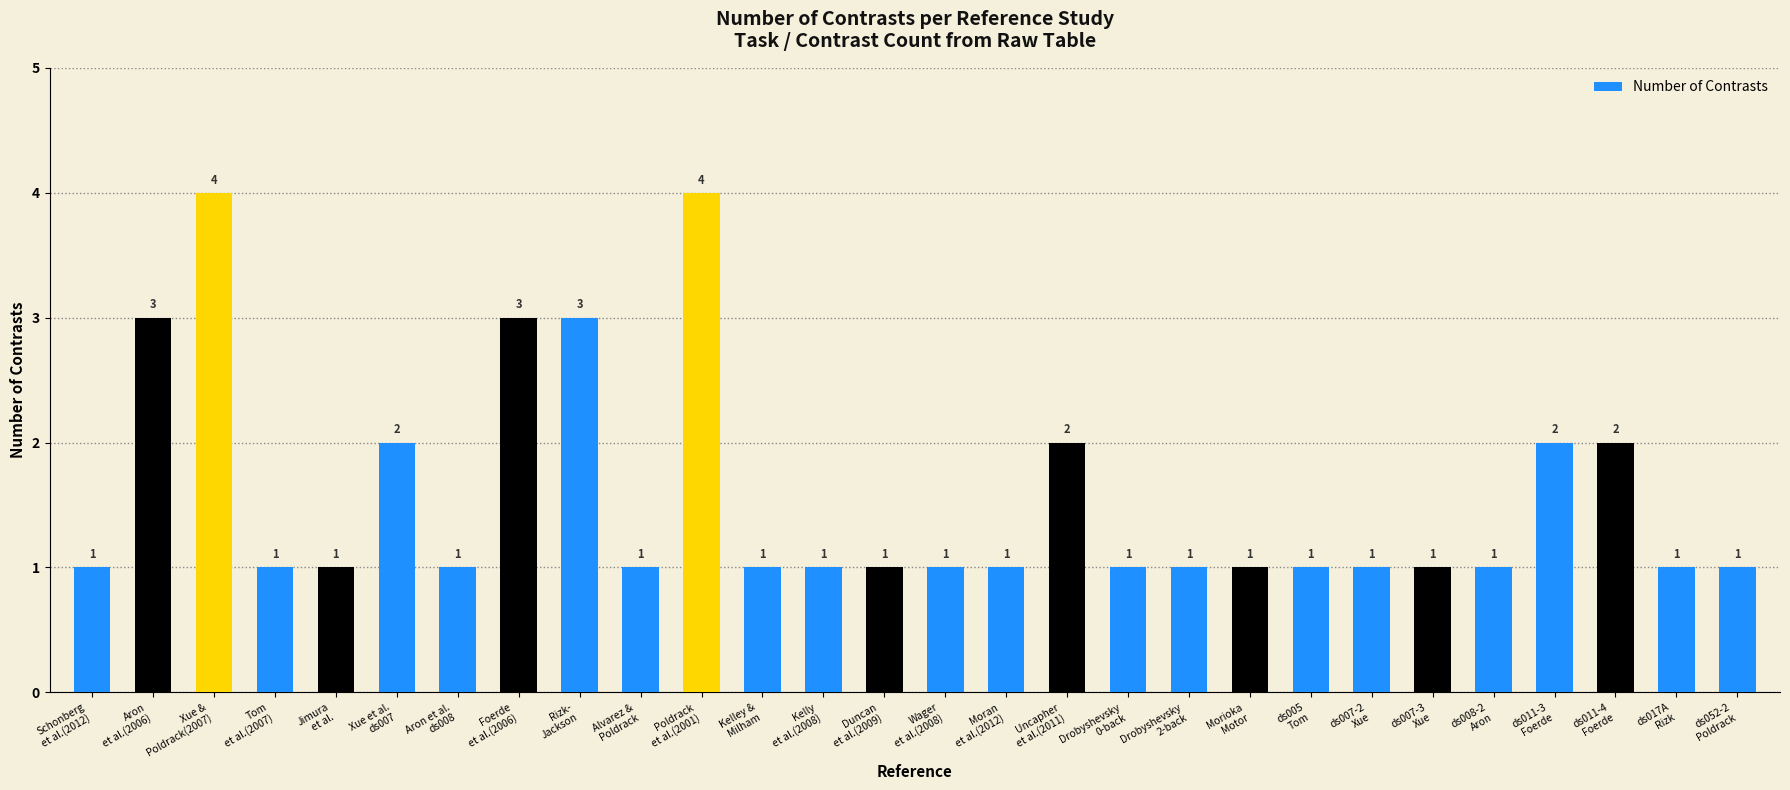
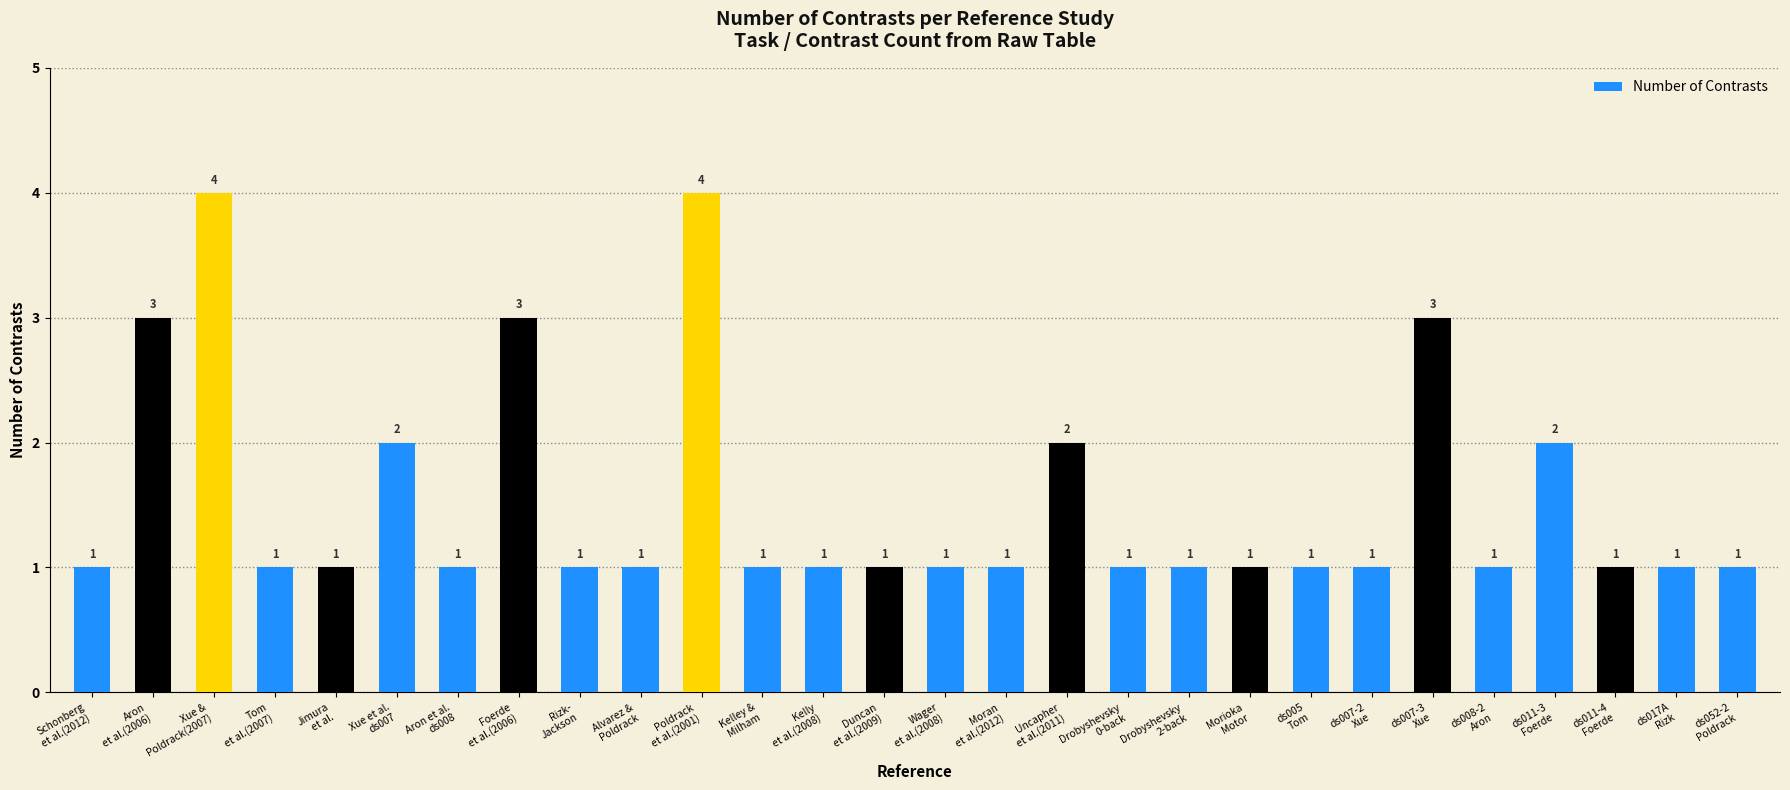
Rizk- Jackson: 3 -> 1
ds007-3 Xue: 1 -> 3
ds011-4 Foerde: 2 -> 1
